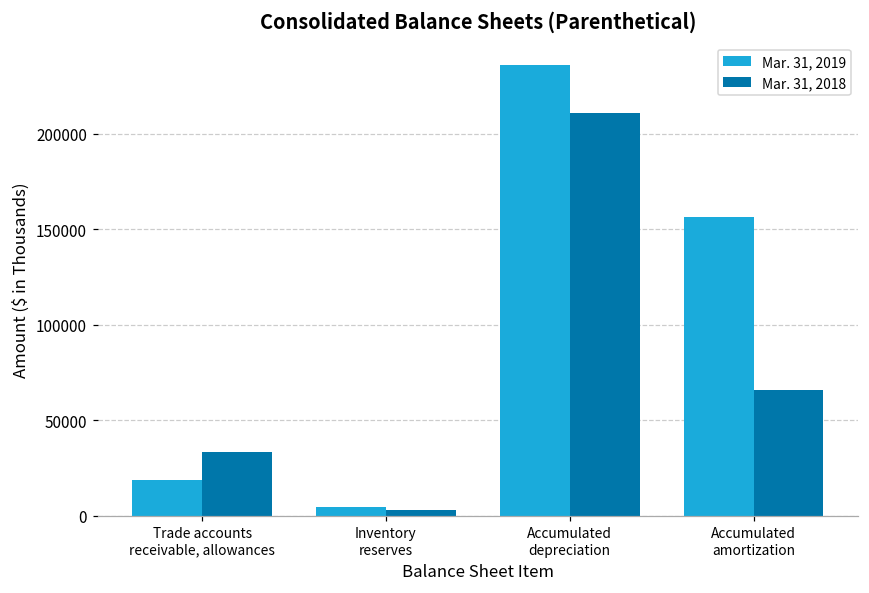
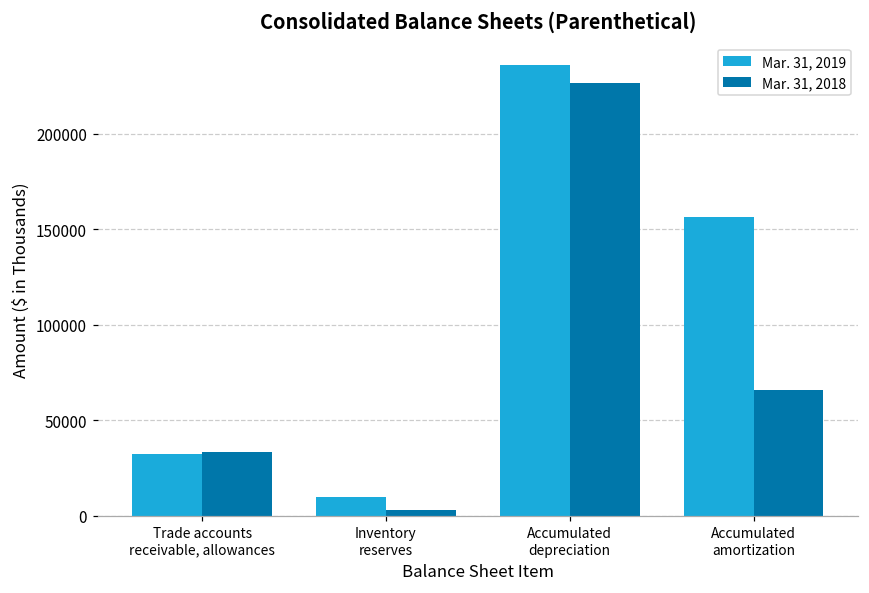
Mar. 31, 2019, Trade accounts receivable, allowances: 19000 -> 32000
Mar. 31, 2019, Inventory reserves: 4000 -> 10000
Mar. 31, 2018, Accumulated depreciation: 211000 -> 227000
